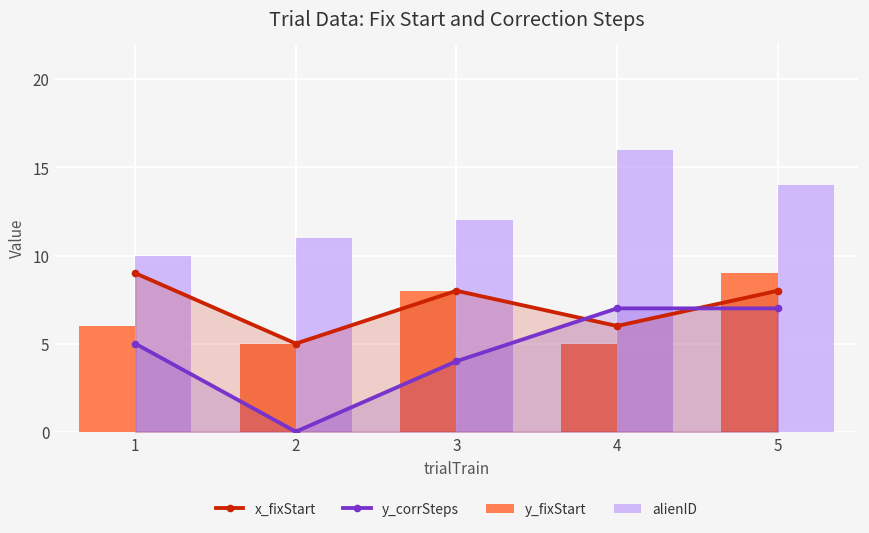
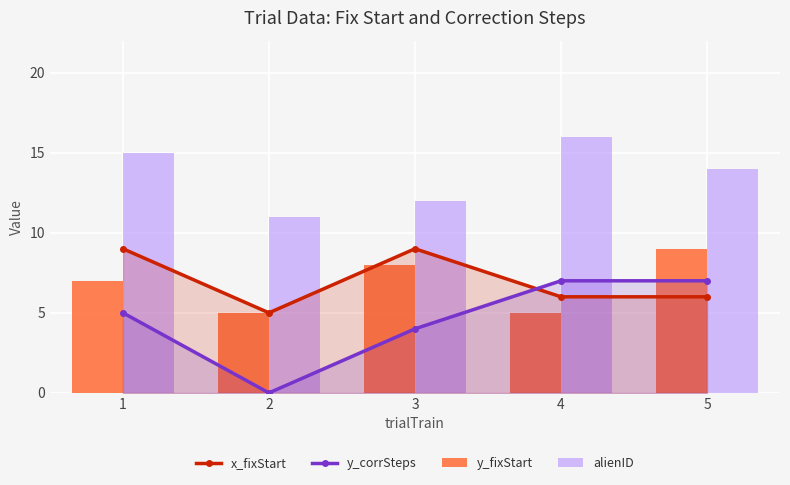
y_fixStart, 1: 6 -> 7
alienID, 1: 10 -> 15
x_fixStart, 3: 8 -> 9
x_fixStart, 5: 8 -> 6
